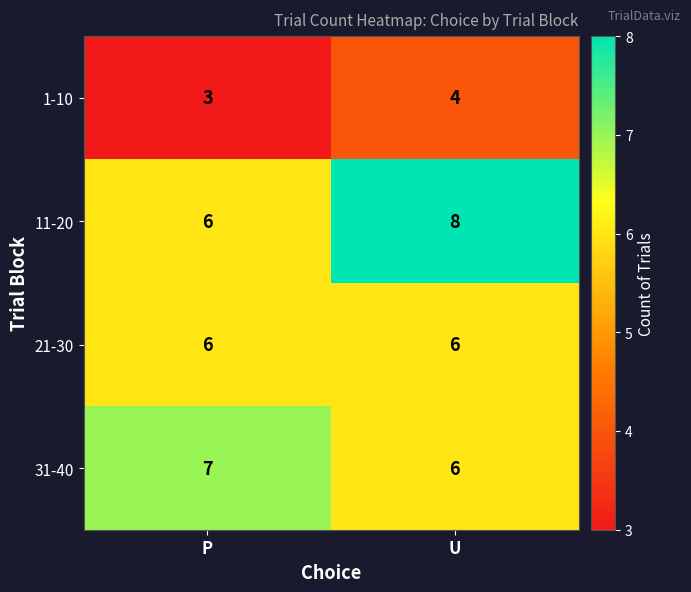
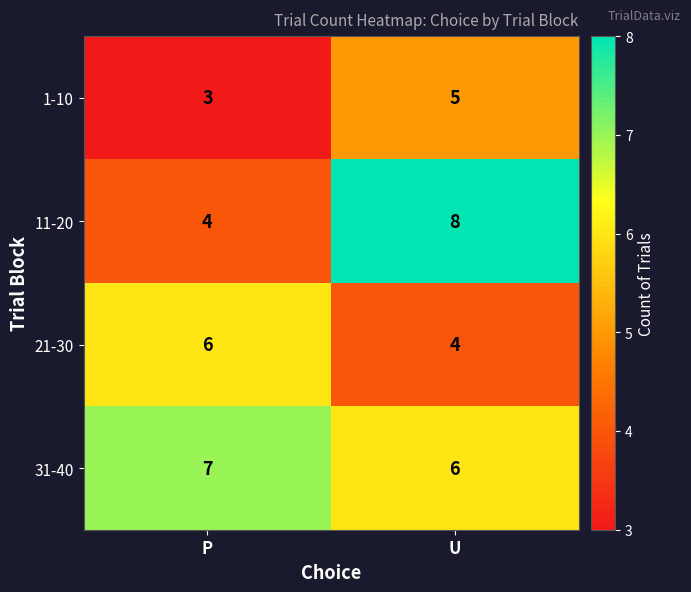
1-10, U: 4 -> 5
11-20, P: 6 -> 4
21-30, U: 6 -> 4
